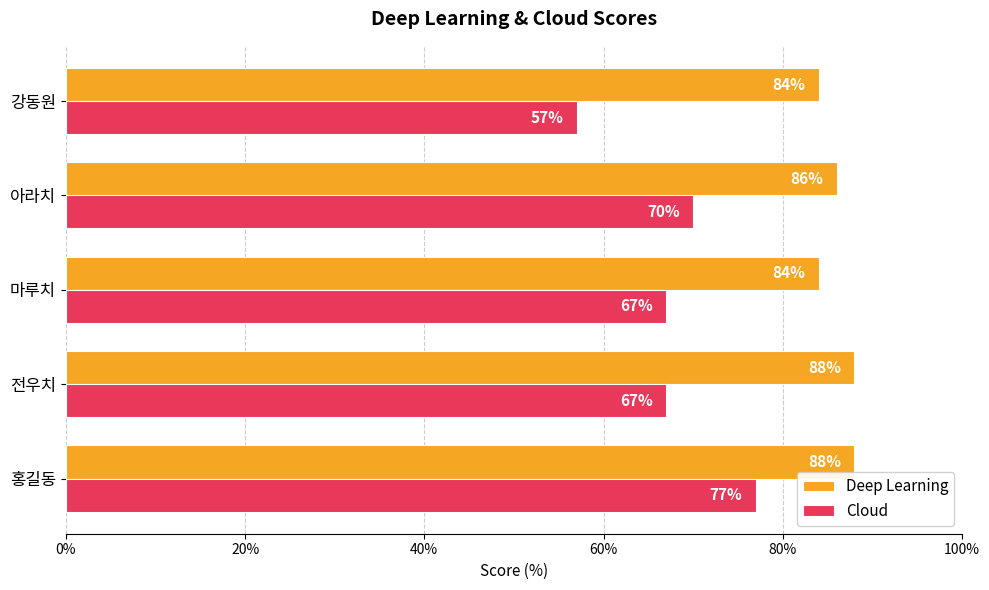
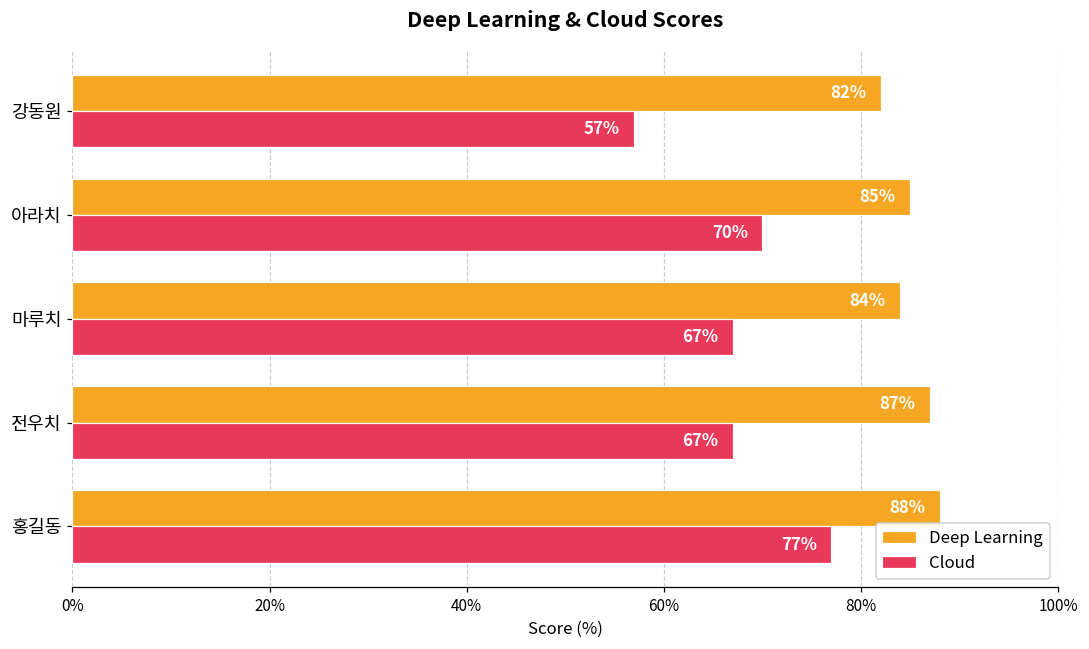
Deep Learning, 강동원: 84% -> 82%
Deep Learning, 아라치: 86% -> 85%
Deep Learning, 전우치: 88% -> 87%
